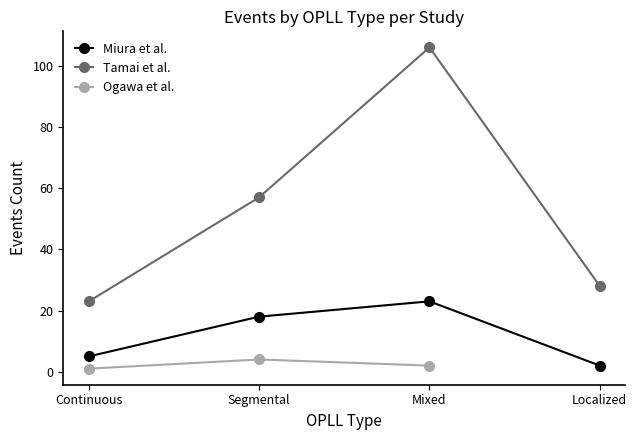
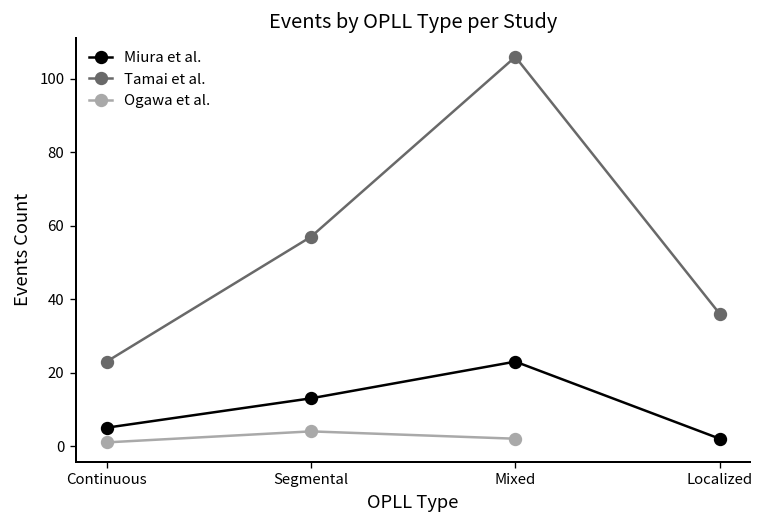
Miura et al., Segmental: 18 -> 13
Tamai et al., Localized: 28 -> 36
